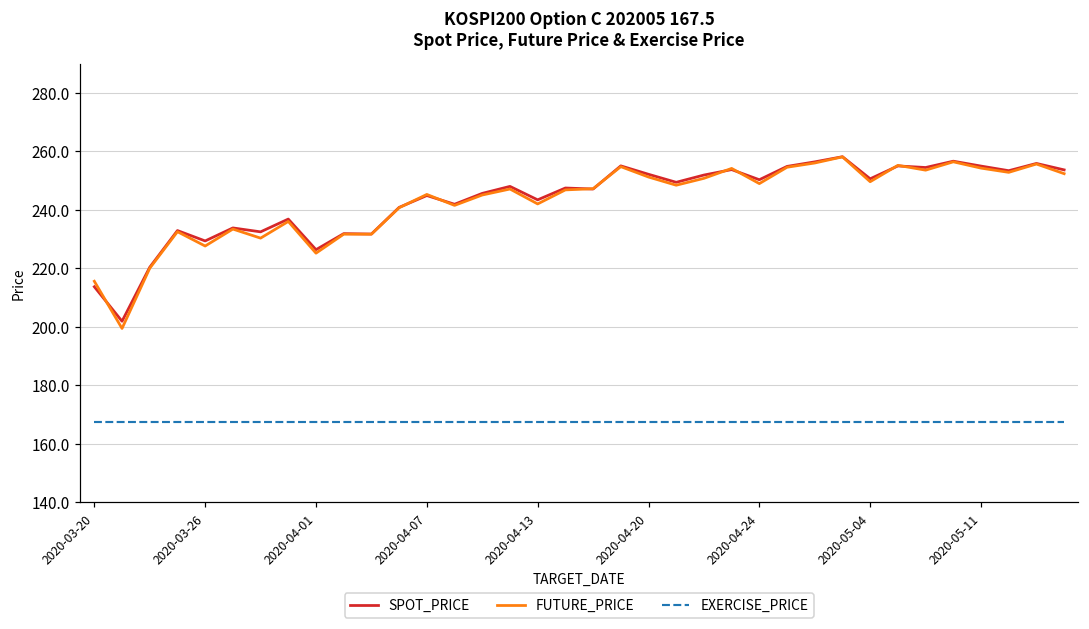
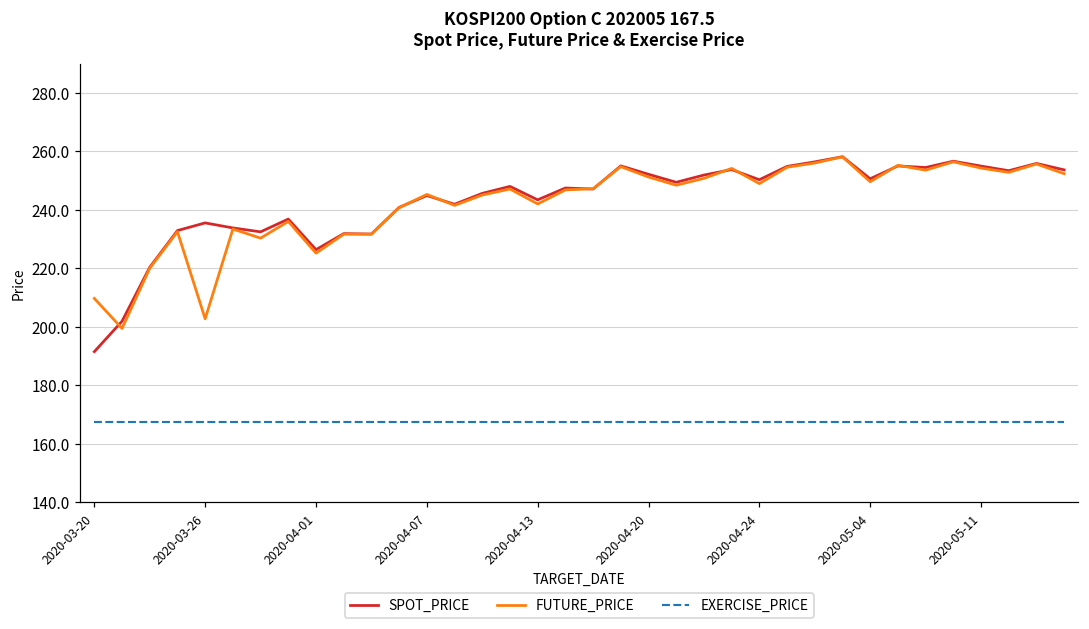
SPOT_PRICE, 2020-03-20: 214 -> 191
FUTURE_PRICE, 2020-03-20: 216 -> 210
SPOT_PRICE, 2020-03-26: 229 -> 236
FUTURE_PRICE, 2020-03-26: 228 -> 203
